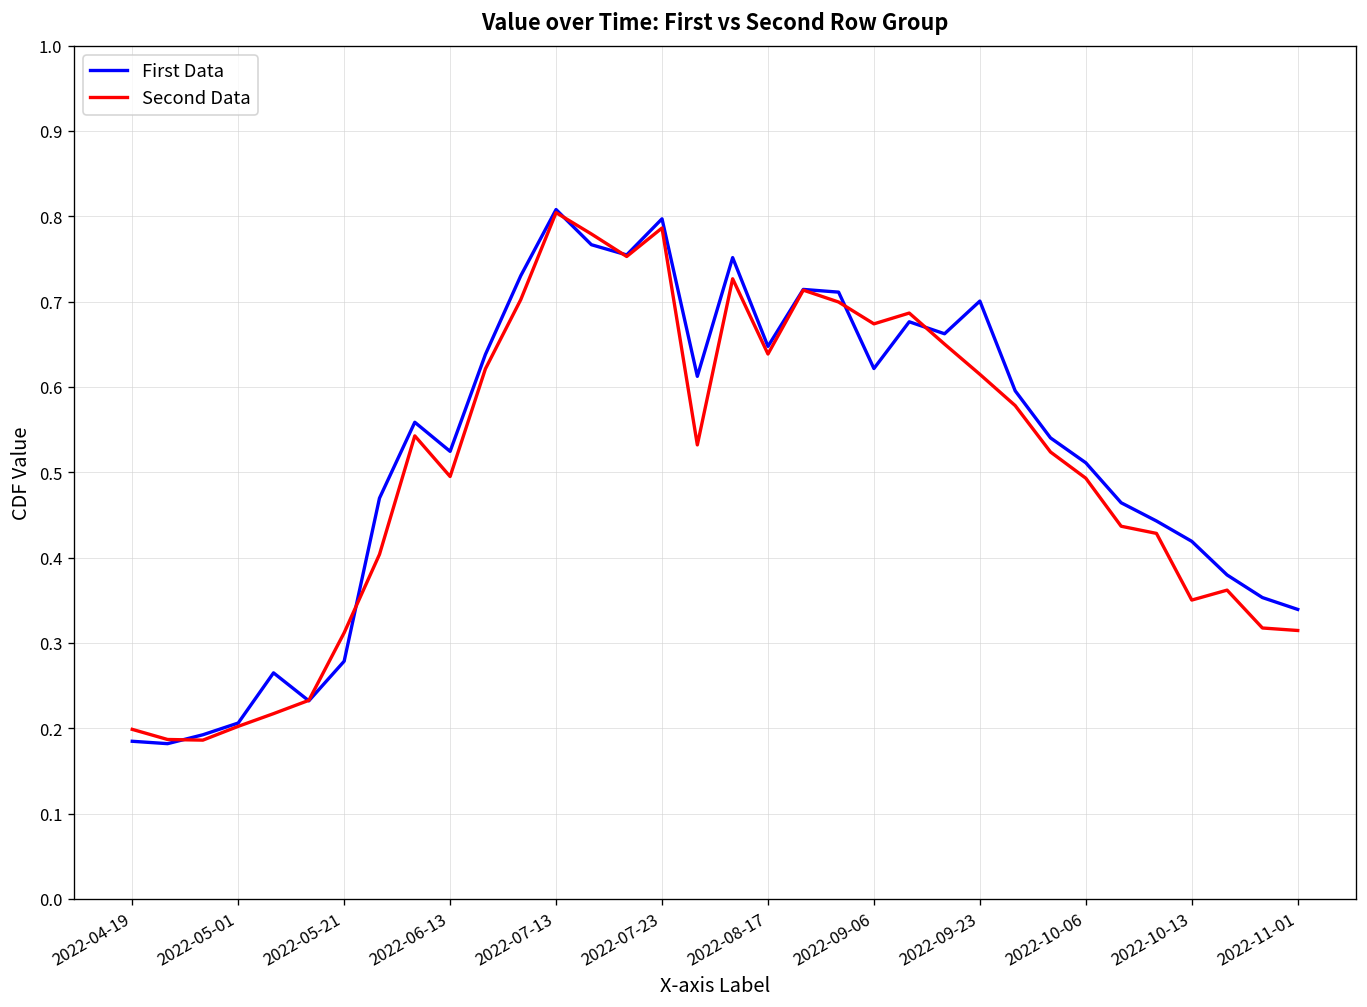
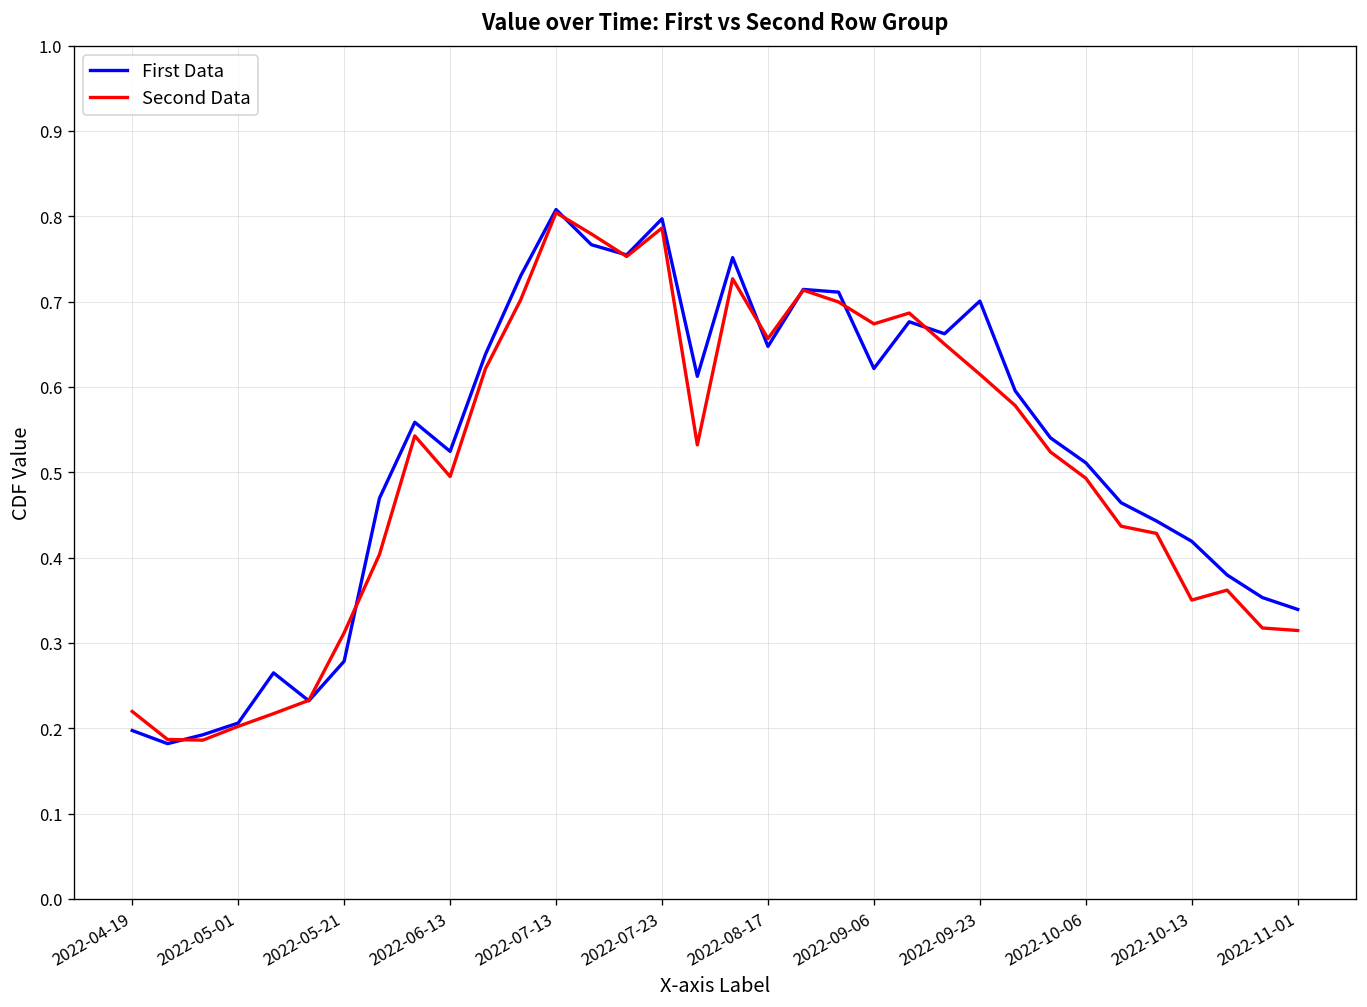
First Data, 2022-04-19: 0.18 -> 0.20
Second Data, 2022-04-19: 0.20 -> 0.22
Second Data, 2022-08-17: 0.64 -> 0.66
